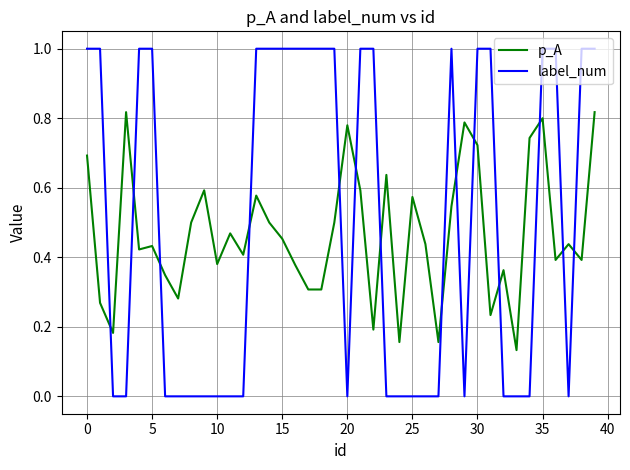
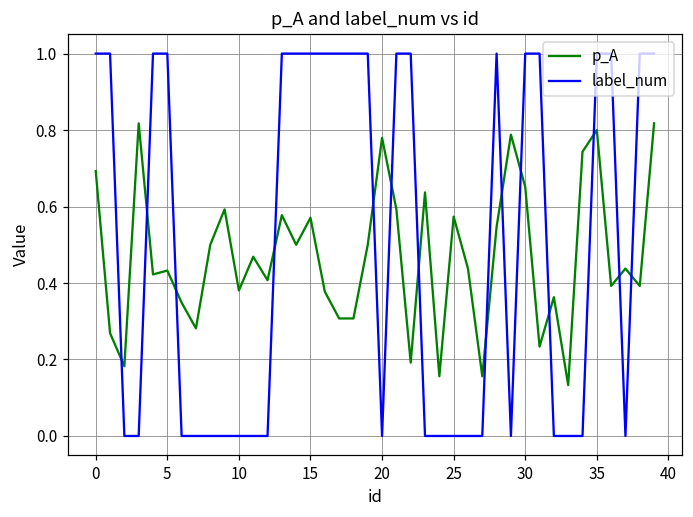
p_A, 15: 0.45 -> 0.57
p_A, 30: 0.72 -> 0.65
